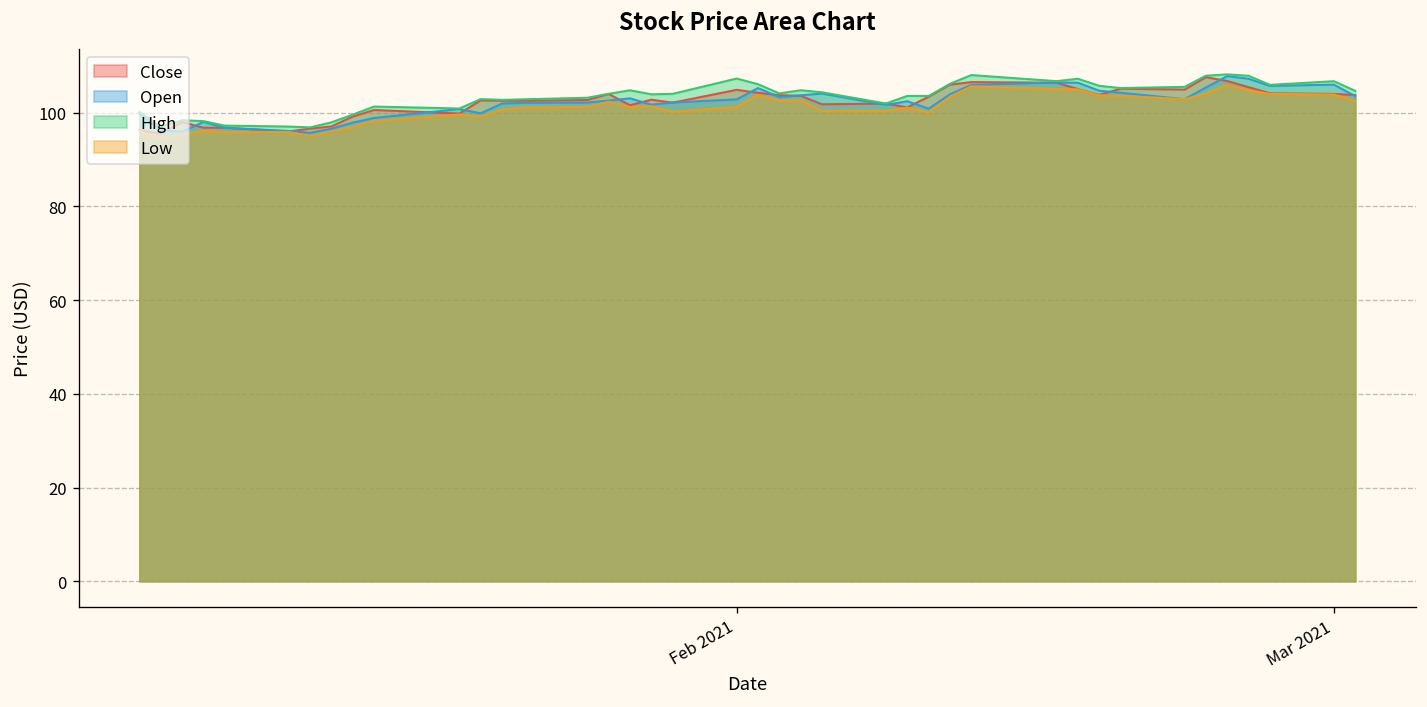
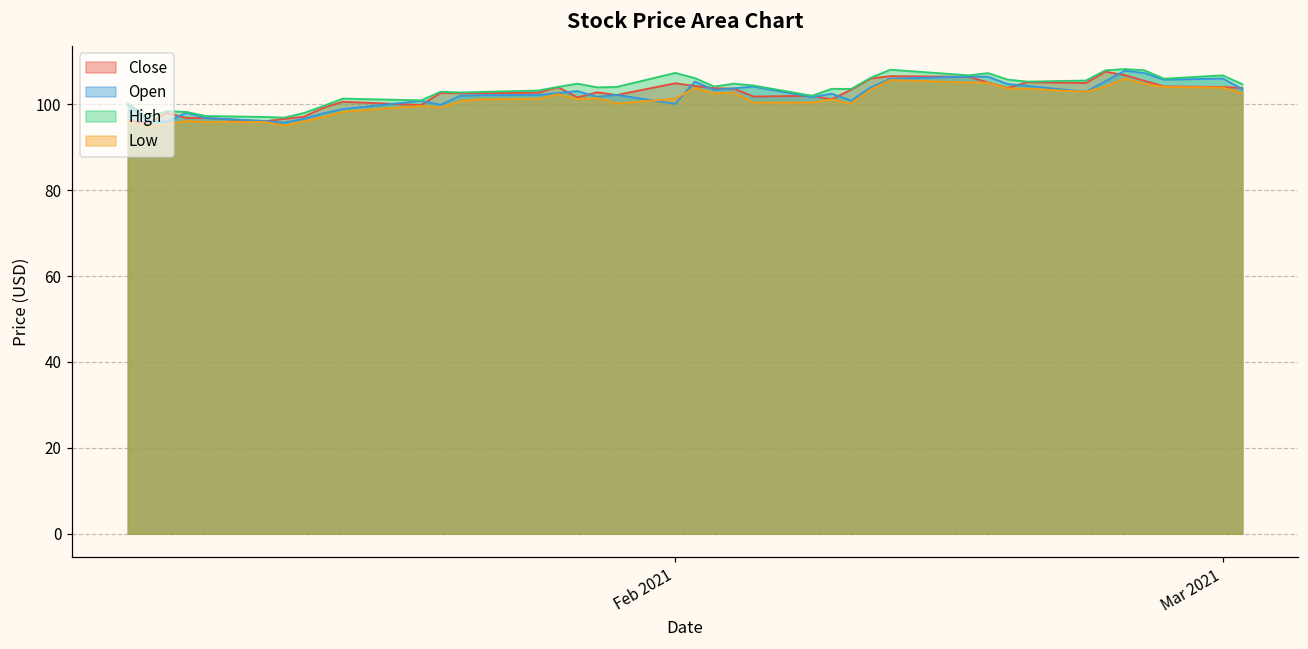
Open, Feb 2021: 103 -> 100
